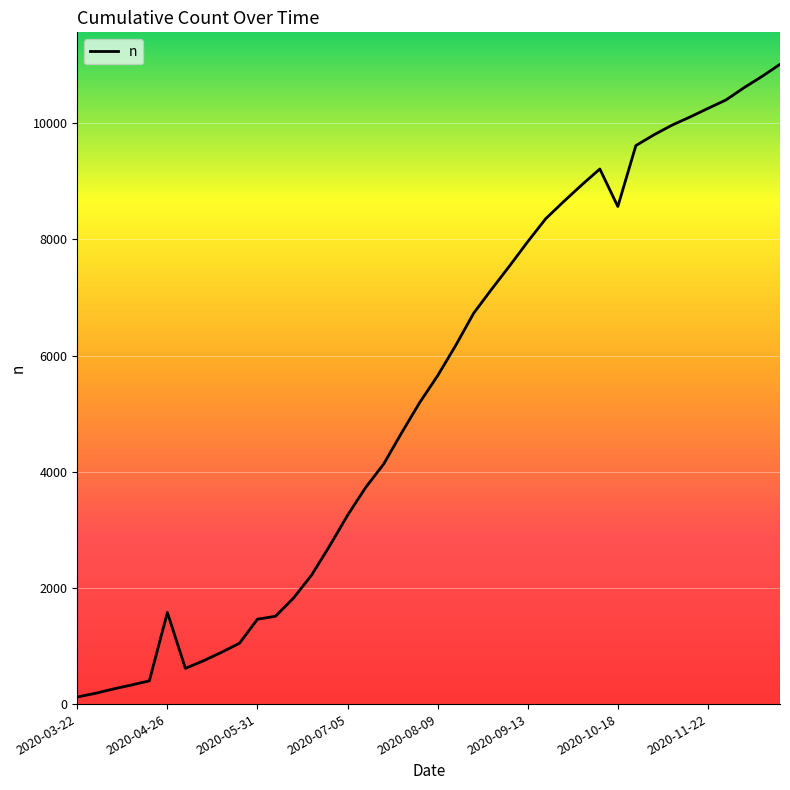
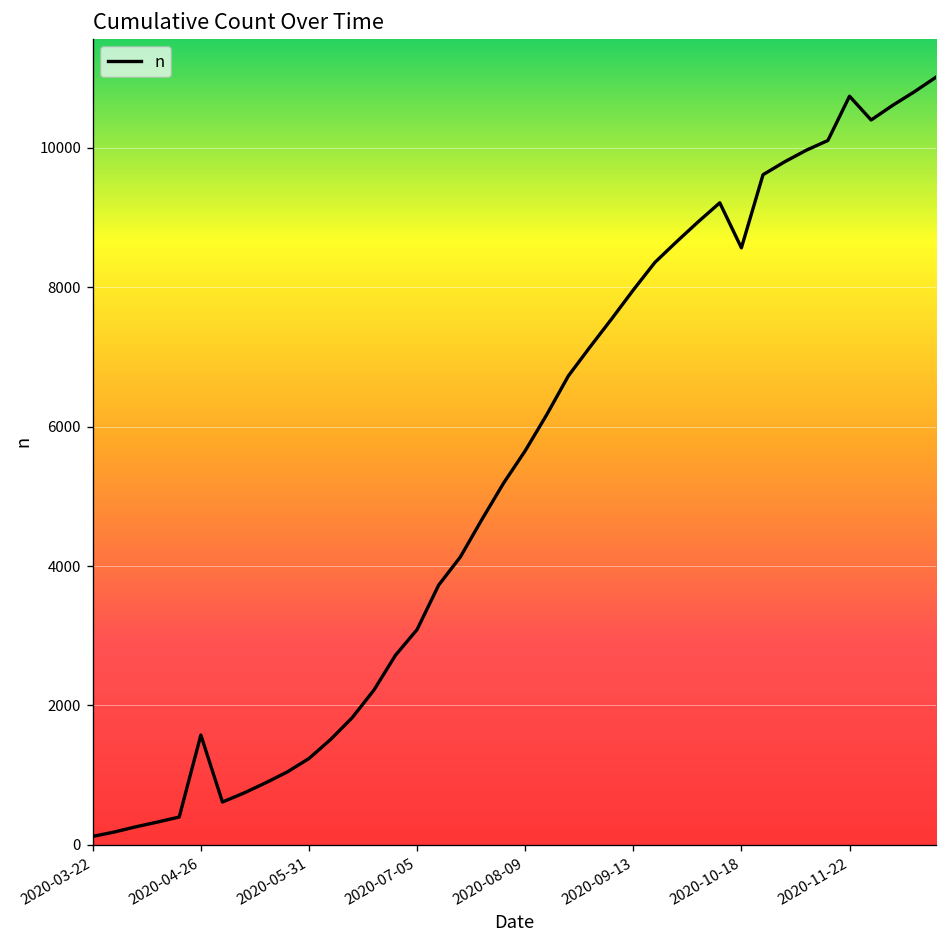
2020-05-31: 1500 -> 1200
2020-07-05: 3300 -> 3100
2020-11-22: 10300 -> 10700
